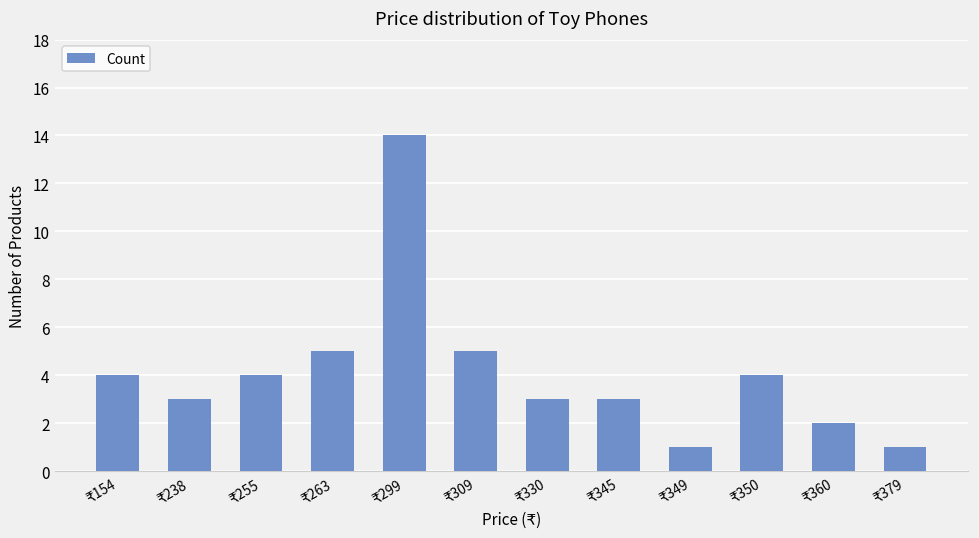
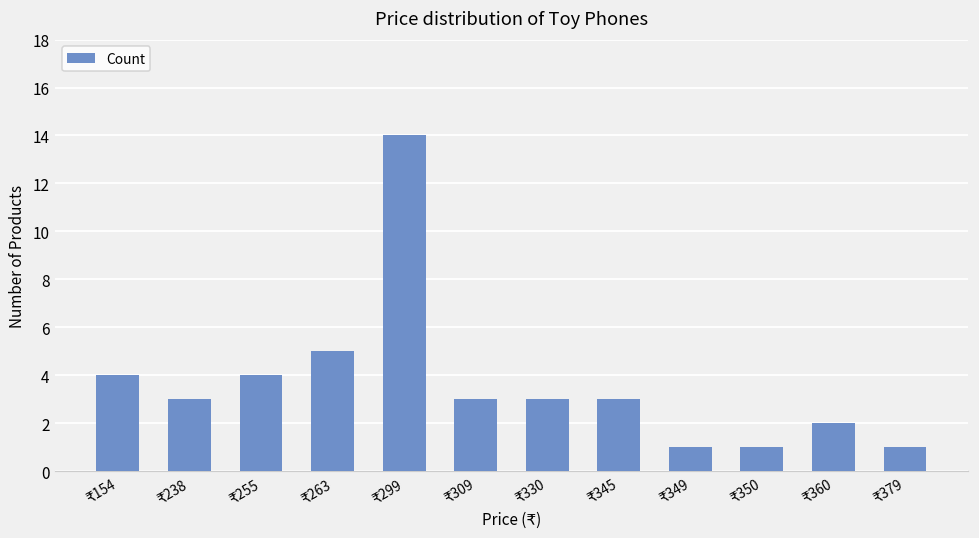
₹309: 5 -> 3
₹350: 4 -> 1
